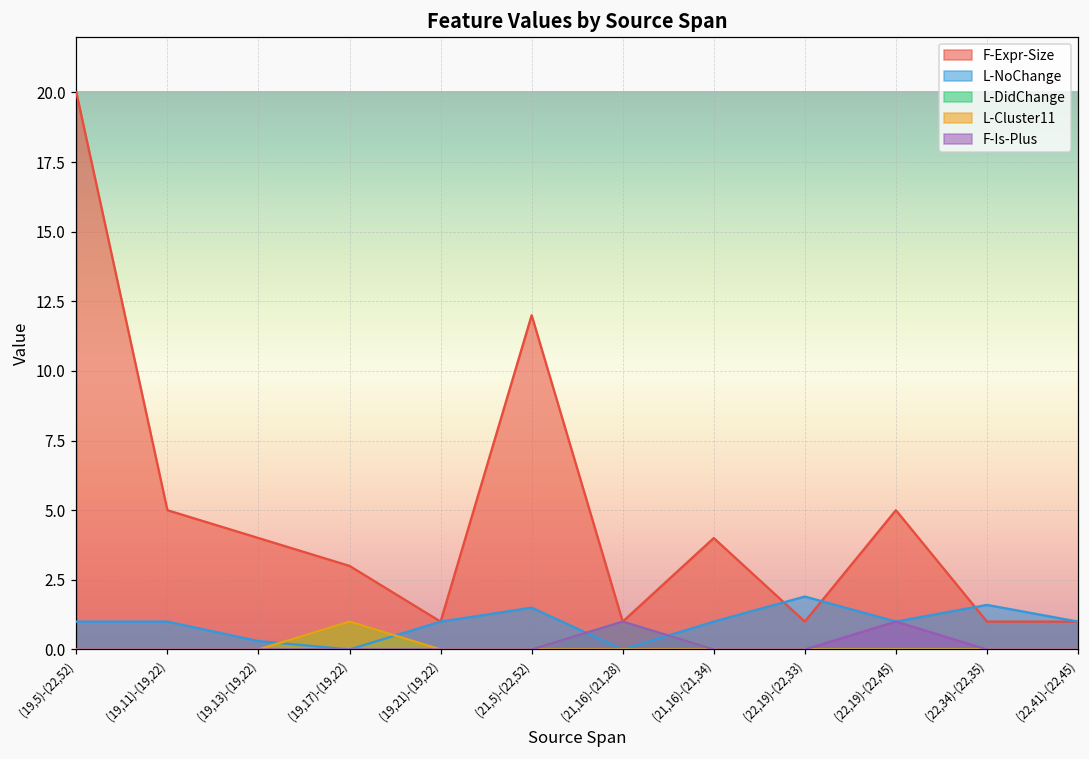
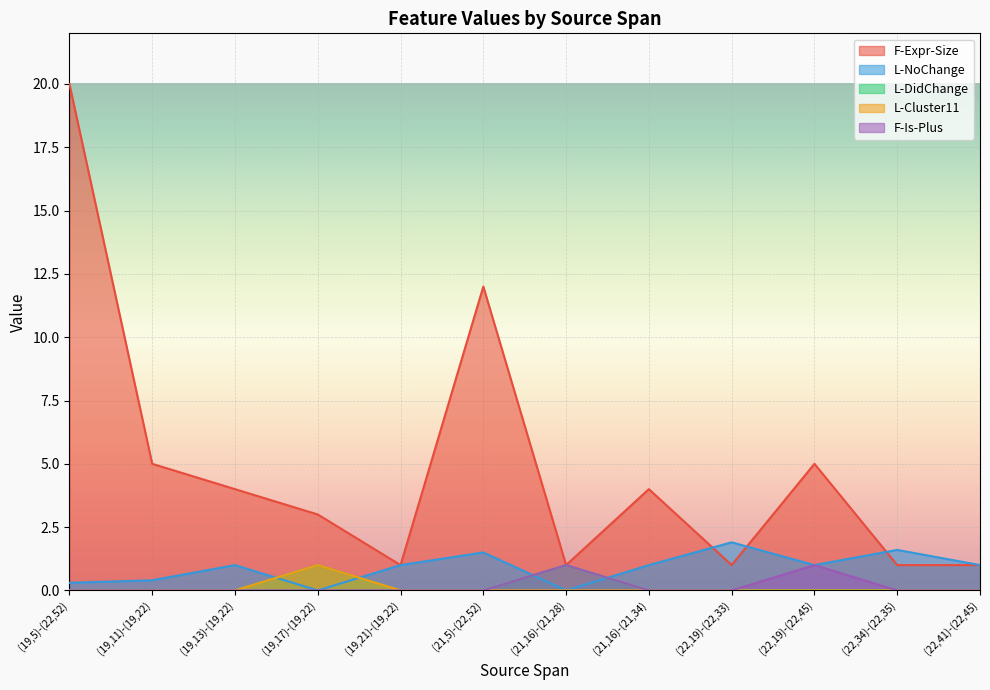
L-NoChange, (19,5)-(22,52): 1.0 -> 0.3
L-NoChange, (19,11)-(19,22): 1.0 -> 0.4
L-NoChange, (19,13)-(19,22): 0.3 -> 1.0
